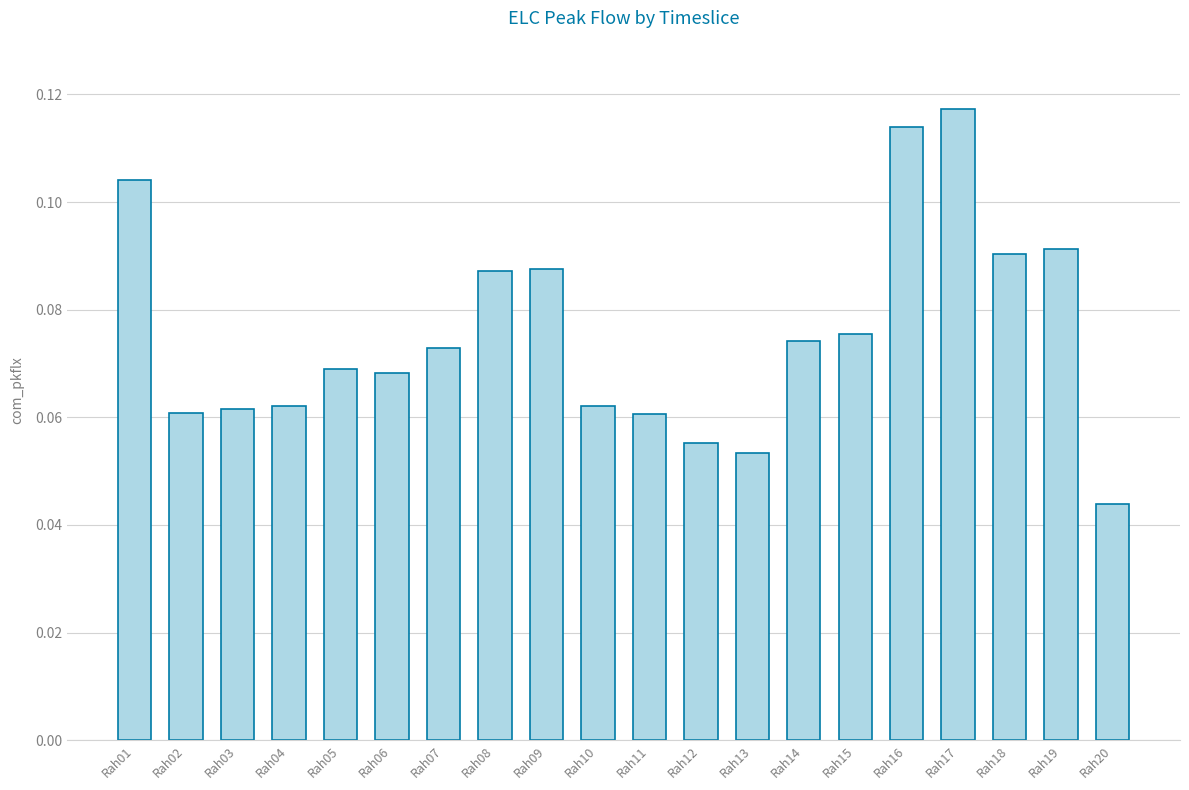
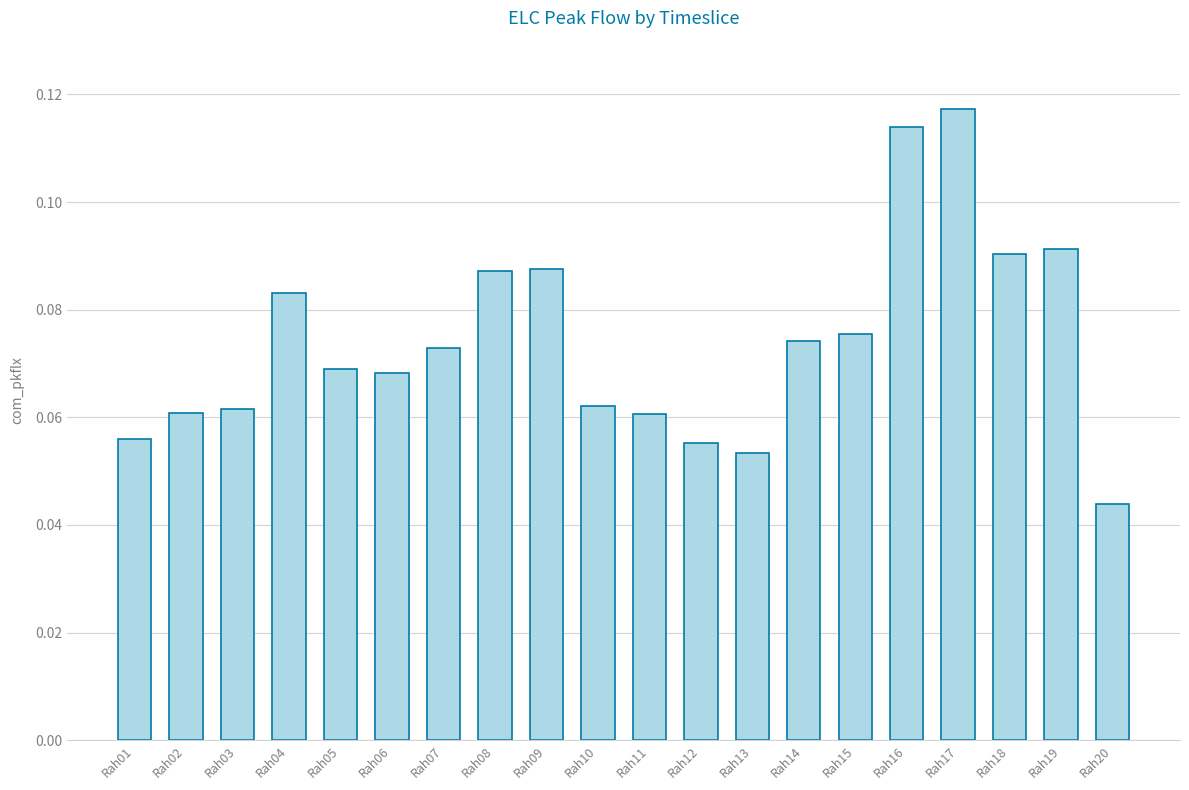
Rah01: 0.104 -> 0.056
Rah04: 0.062 -> 0.083
